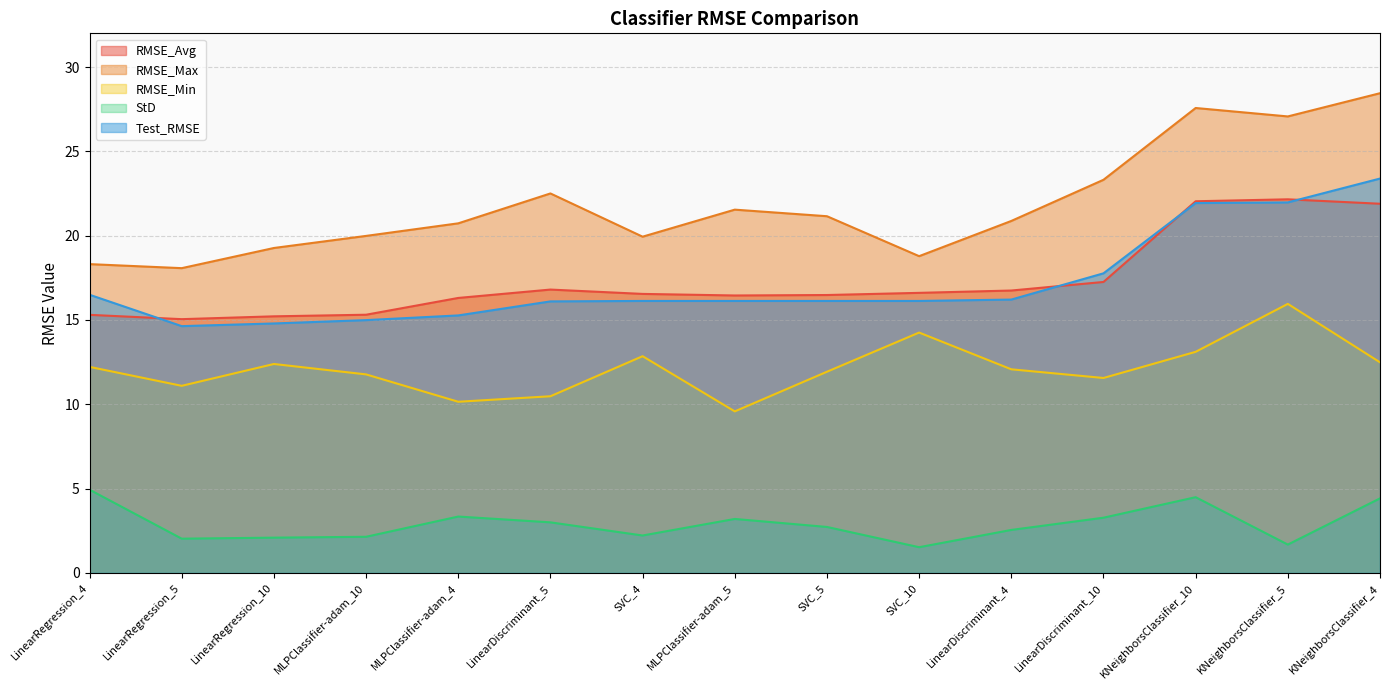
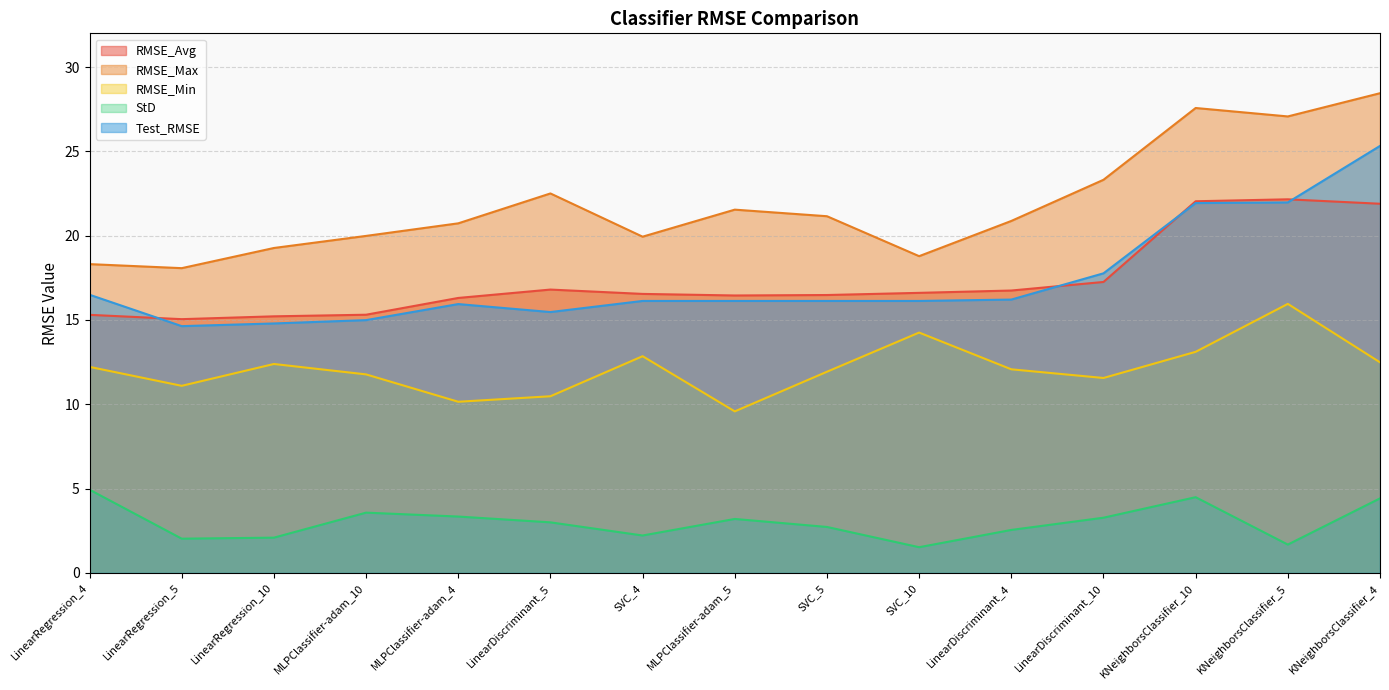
StD, MLPClassifier-adam_10: 2.1 -> 3.6
Test_RMSE, MLPClassifier-adam_4: 15.3 -> 15.9
Test_RMSE, LinearDiscriminant_5: 16.1 -> 15.5
Test_RMSE, KNeighborsClassifier_4: 23.4 -> 25.3
